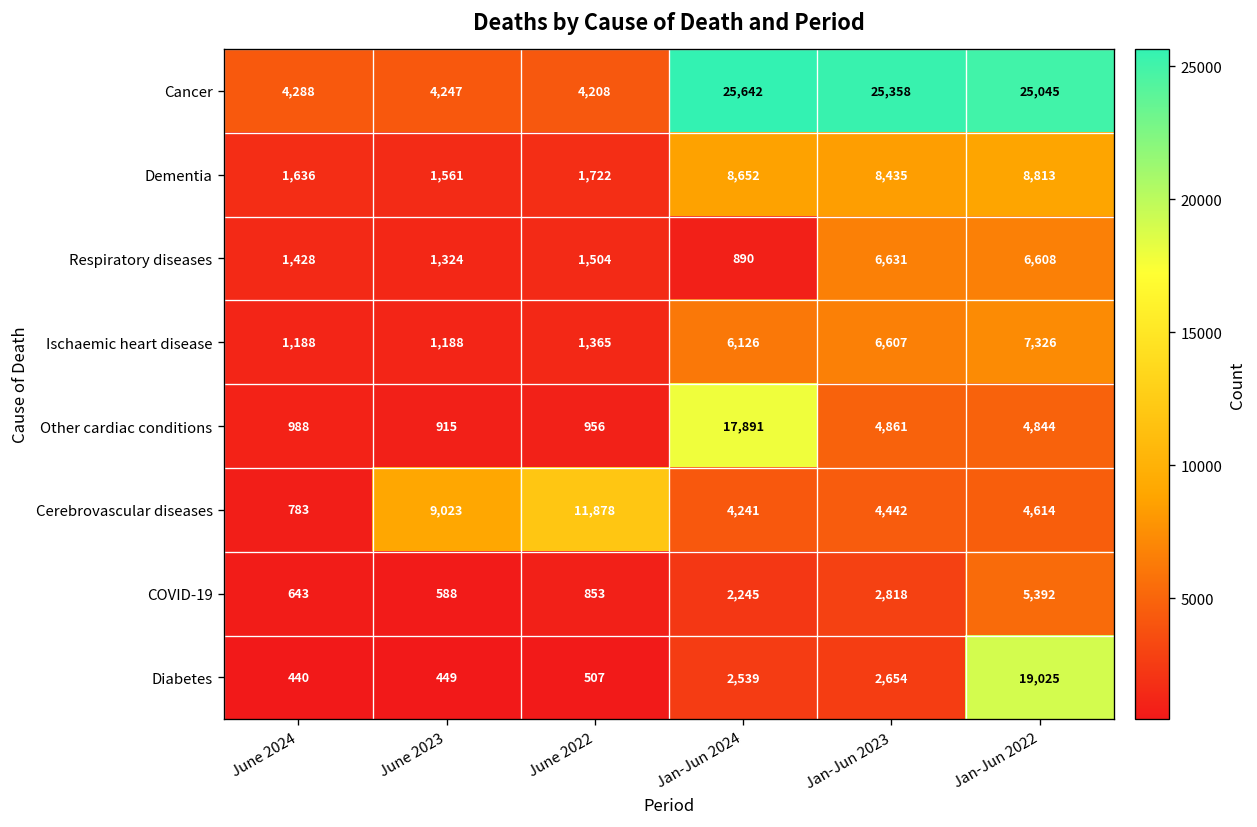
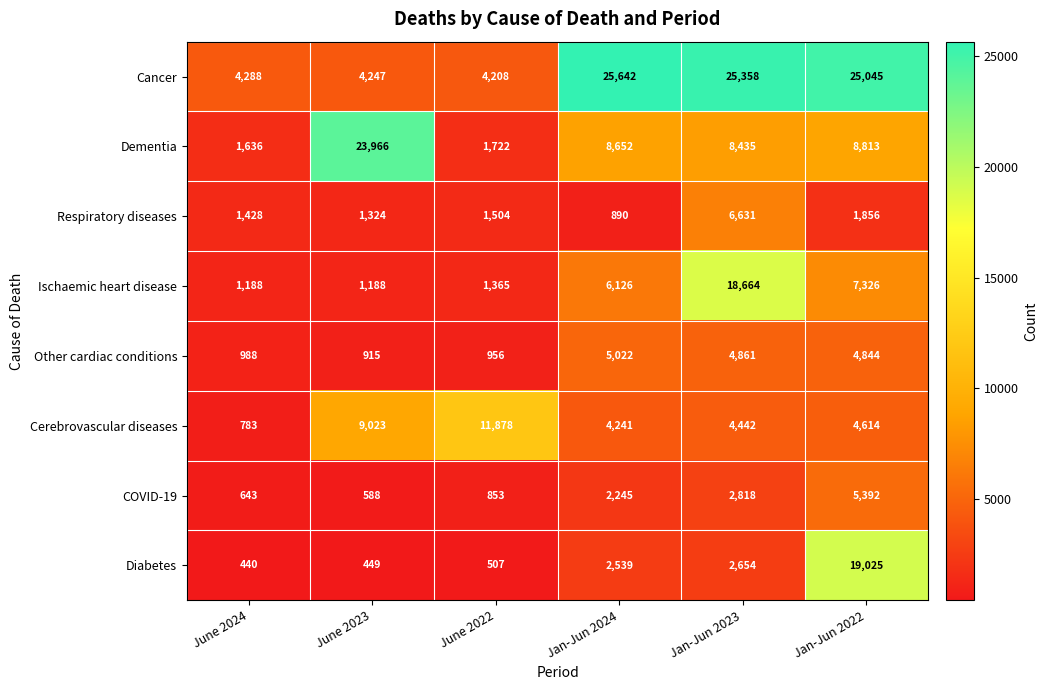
Dementia, June 2023: 1,561 -> 23,966
Respiratory diseases, Jan-Jun 2022: 6,608 -> 1,856
Ischaemic heart disease, Jan-Jun 2023: 6,607 -> 18,664
Other cardiac conditions, Jan-Jun 2024: 17,891 -> 5,022
